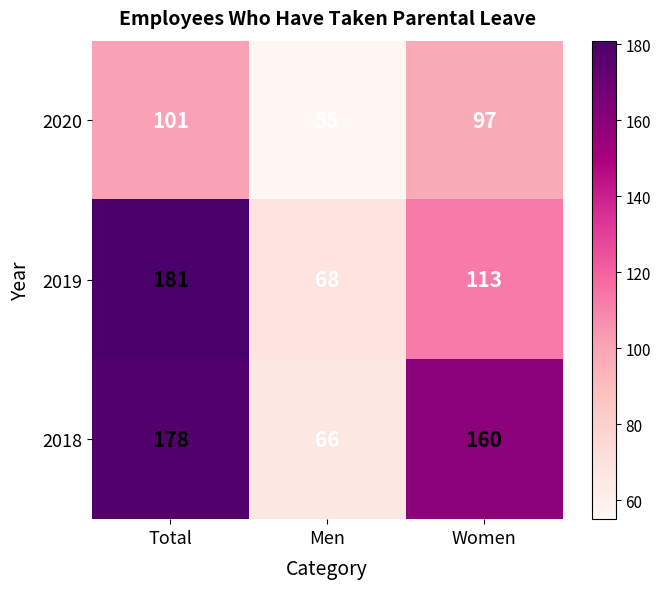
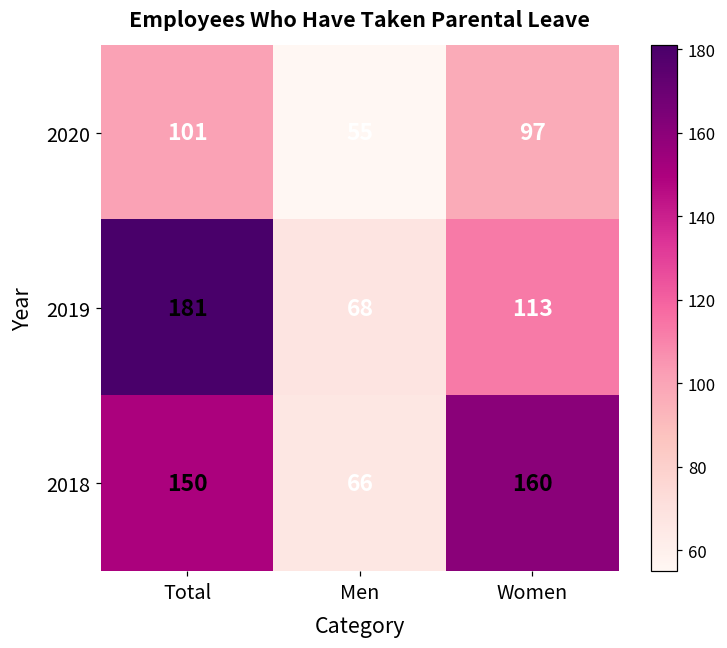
2018, Total: 178 -> 150
